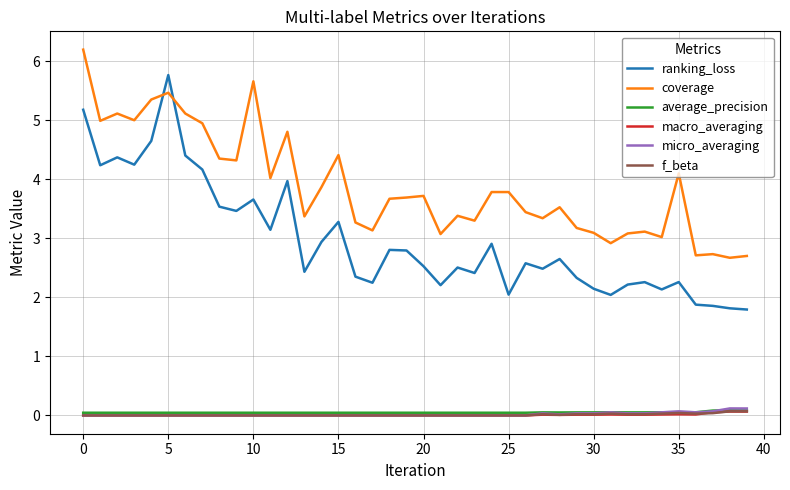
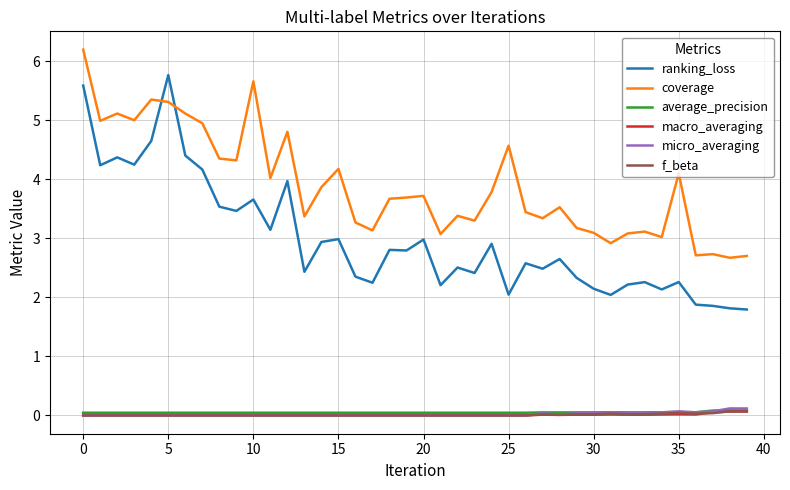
ranking_loss, 0: 5.2 -> 5.6
coverage, 5: 5.5 -> 5.3
ranking_loss, 15: 3.3 -> 3.0
coverage, 15: 4.4 -> 4.2
ranking_loss, 20: 2.5 -> 3.0
coverage, 25: 3.8 -> 4.6
